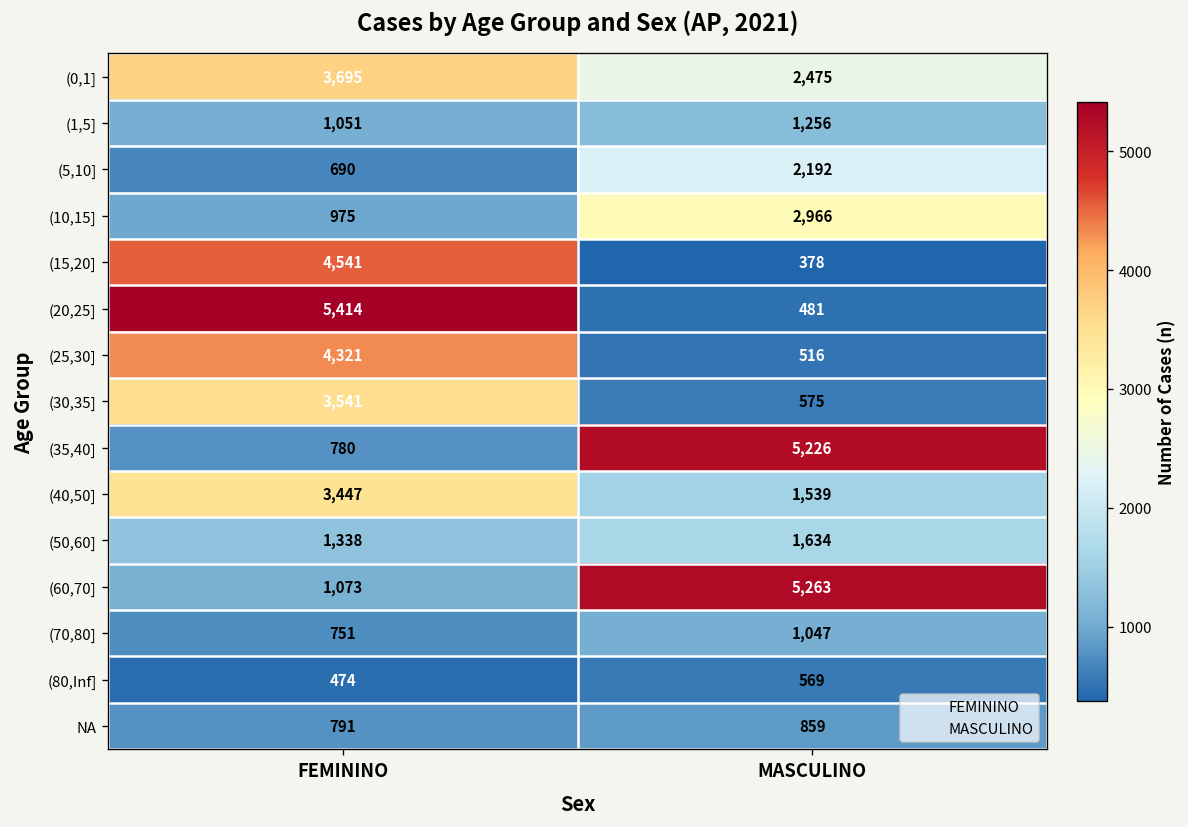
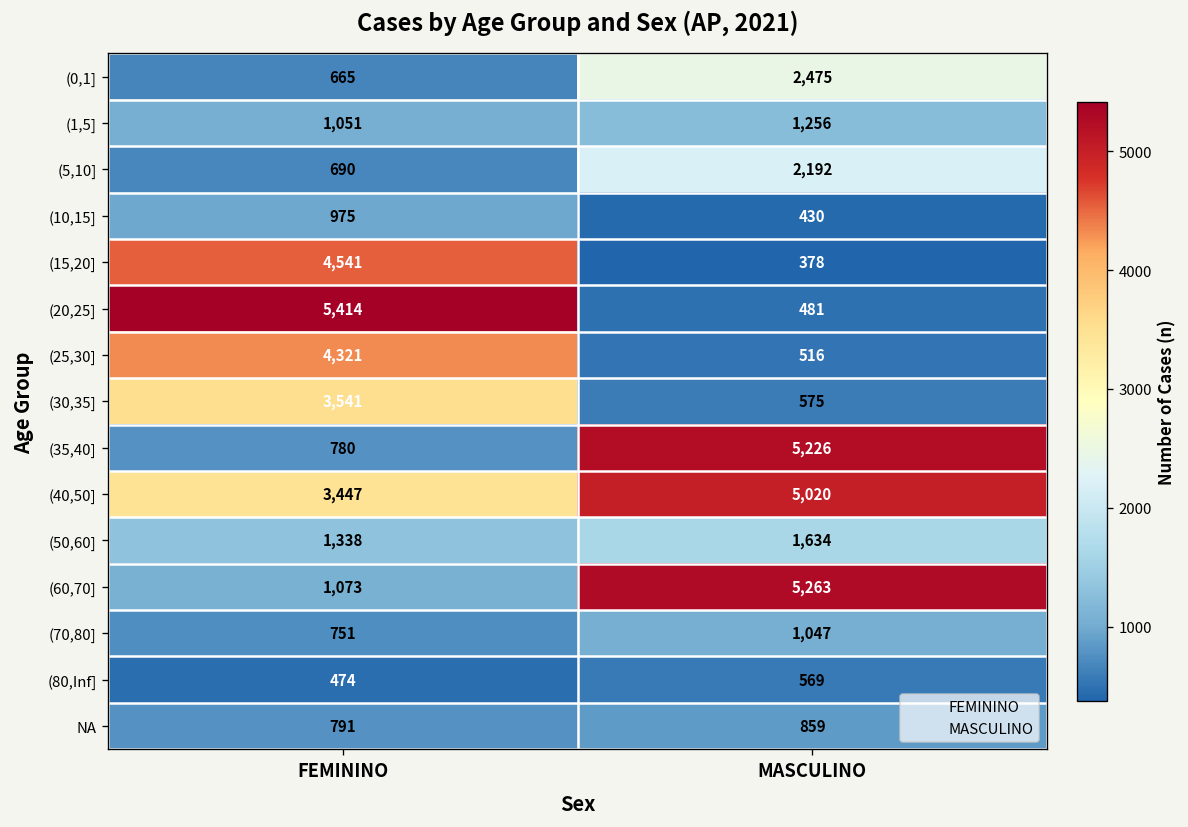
(0,1], FEMININO: 3,695 -> 665
(10,15], MASCULINO: 2,966 -> 430
(40,50], MASCULINO: 1,539 -> 5,020
